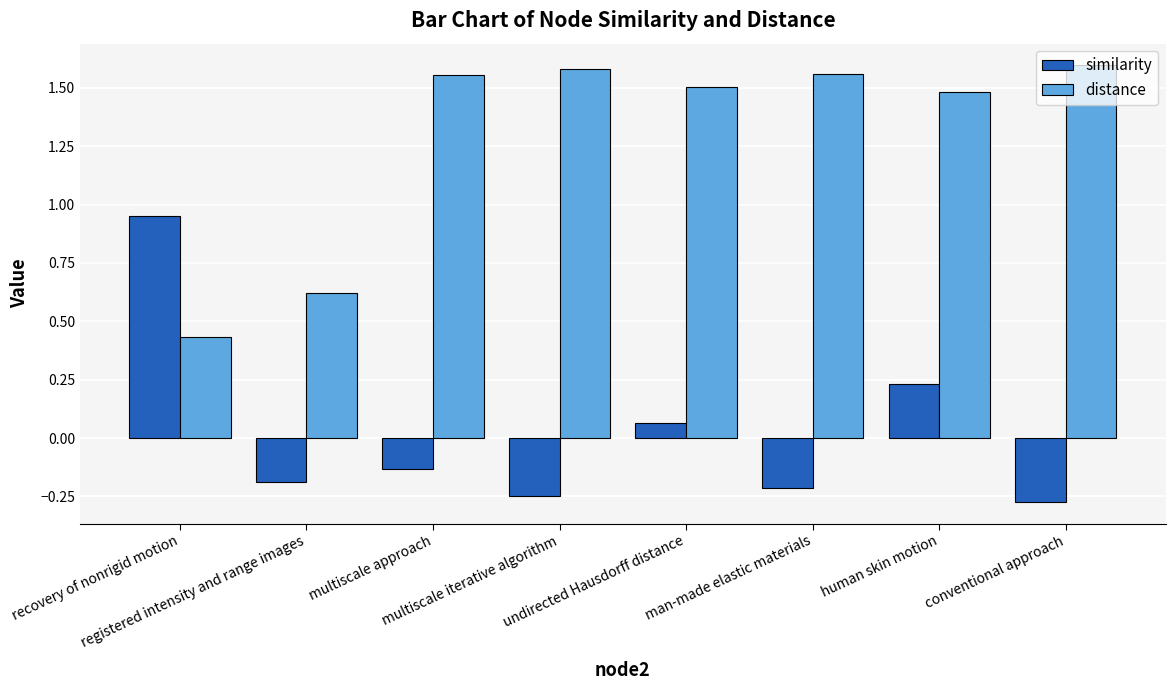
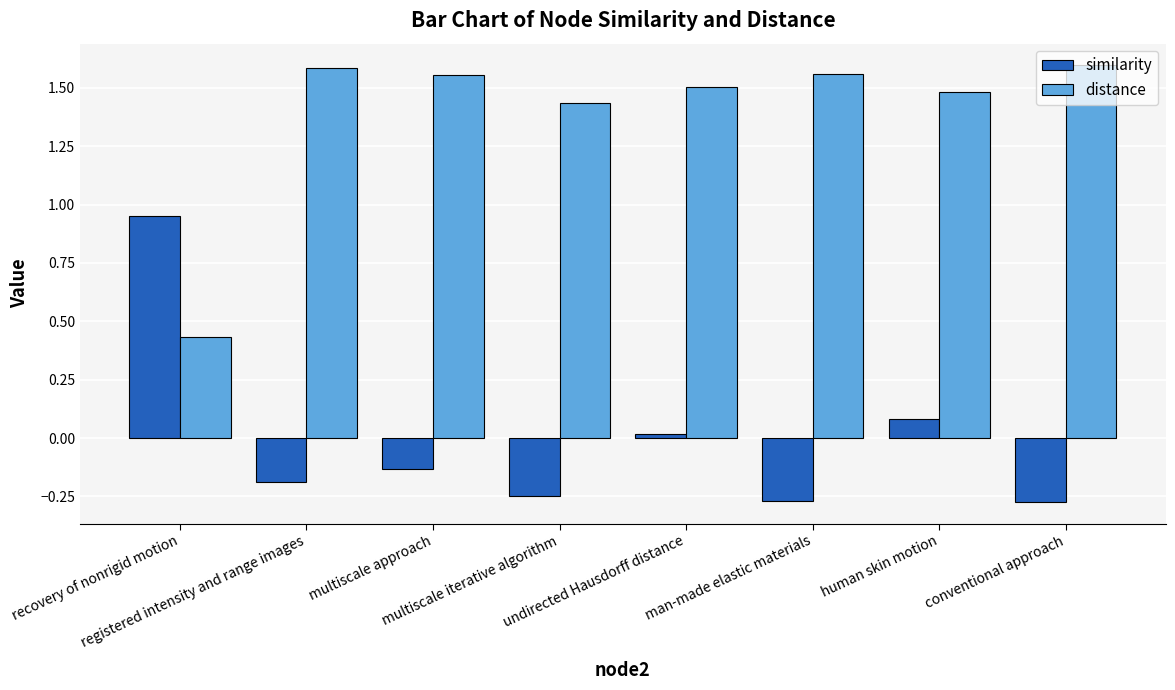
distance, registered intensity and range images: 0.62 -> 1.58
distance, multiscale iterative algorithm: 1.58 -> 1.44
similarity, undirected Hausdorff distance: 0.07 -> 0.02
similarity, man-made elastic materials: -0.22 -> -0.27
similarity, human skin motion: 0.23 -> 0.08
